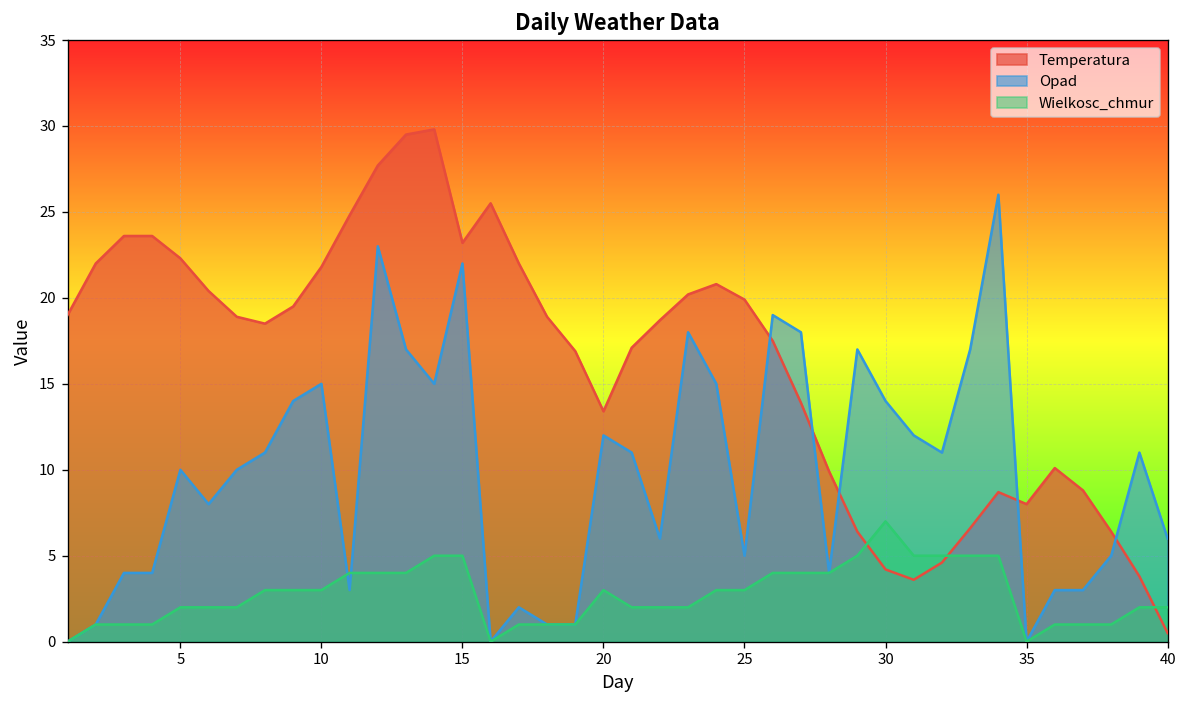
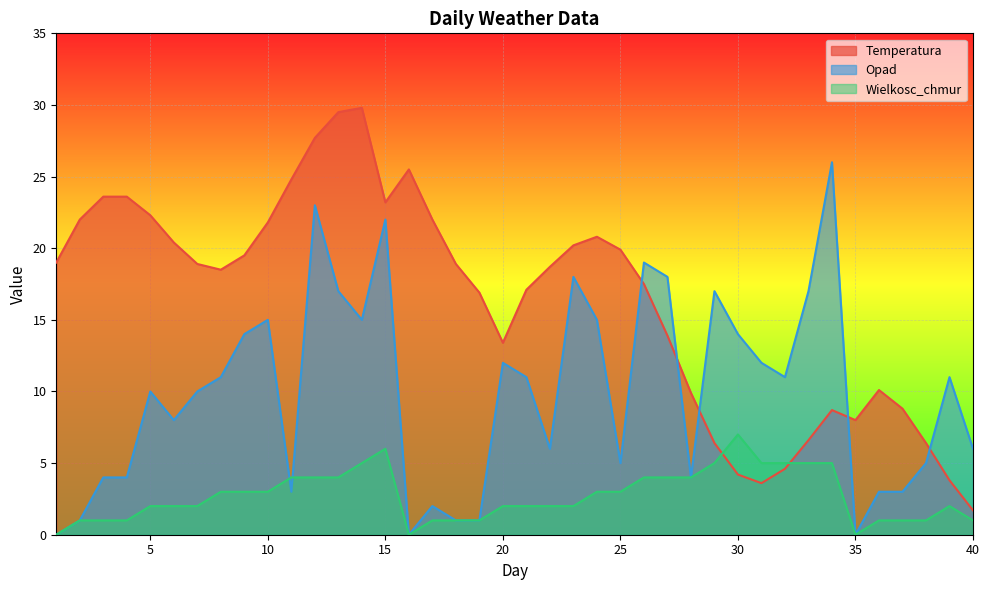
Wielkosc_chmur, 15: 5 -> 6
Wielkosc_chmur, 20: 3 -> 2
Temperatura, 40: 0.5 -> 1.7
Wielkosc_chmur, 40: 2 -> 1
